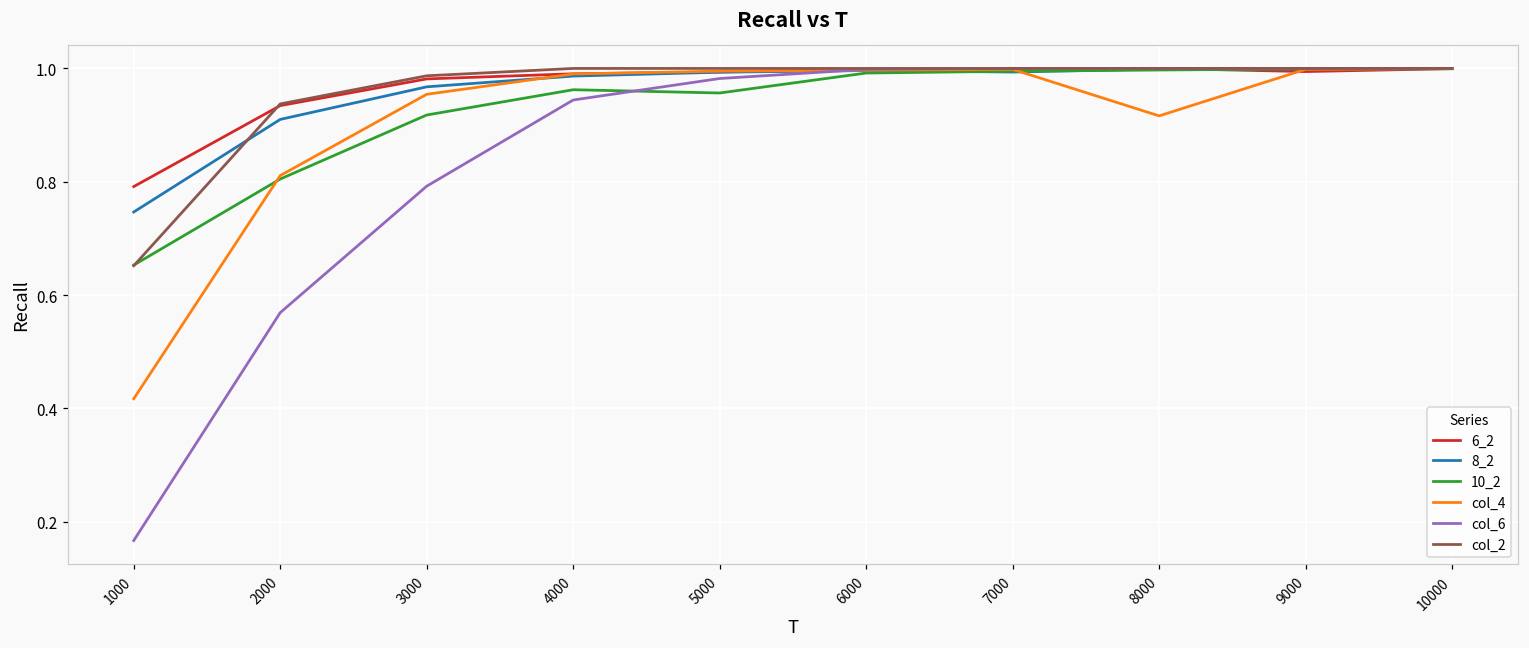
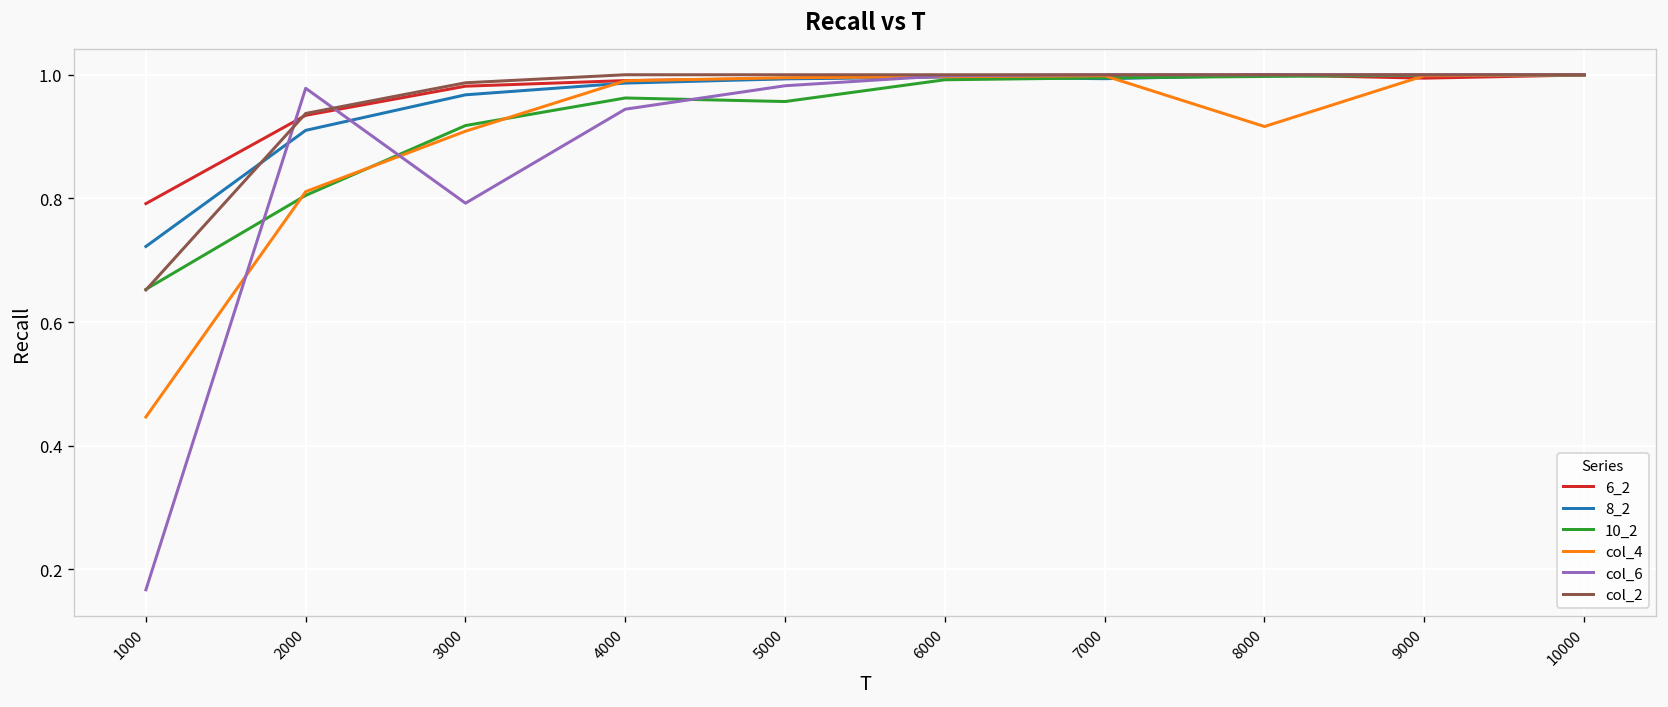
8_2, 1000: 0.75 -> 0.72
col_4, 1000: 0.42 -> 0.45
col_6, 2000: 0.57 -> 0.98
col_4, 3000: 0.95 -> 0.91
